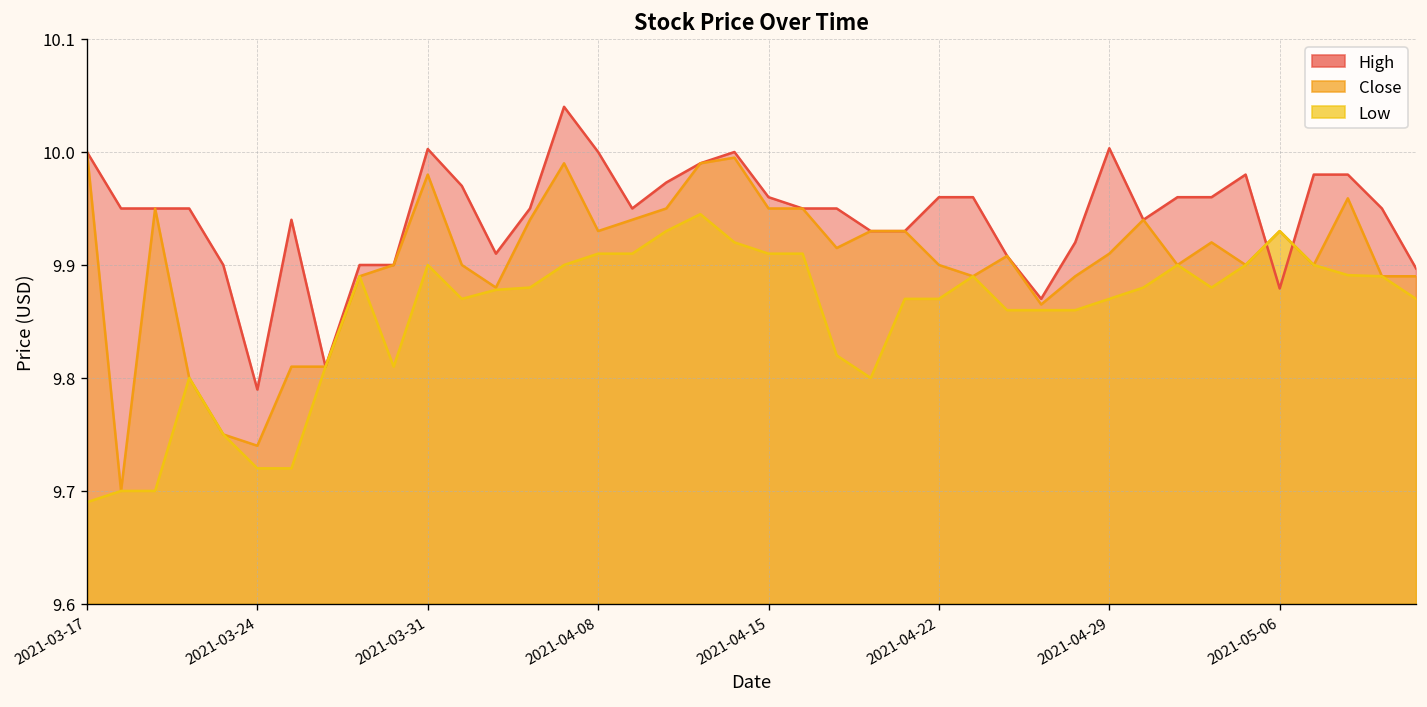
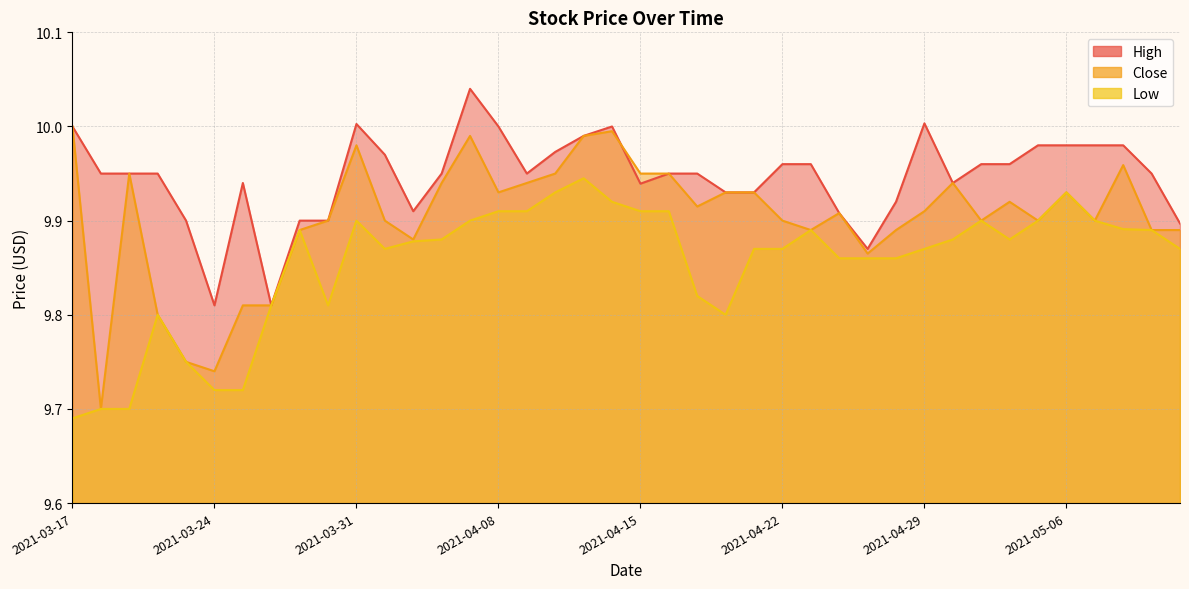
High, 2021-03-24: 9.79 -> 9.81
High, 2021-04-15: 9.96 -> 9.94
High, 2021-05-06: 9.88 -> 9.98
